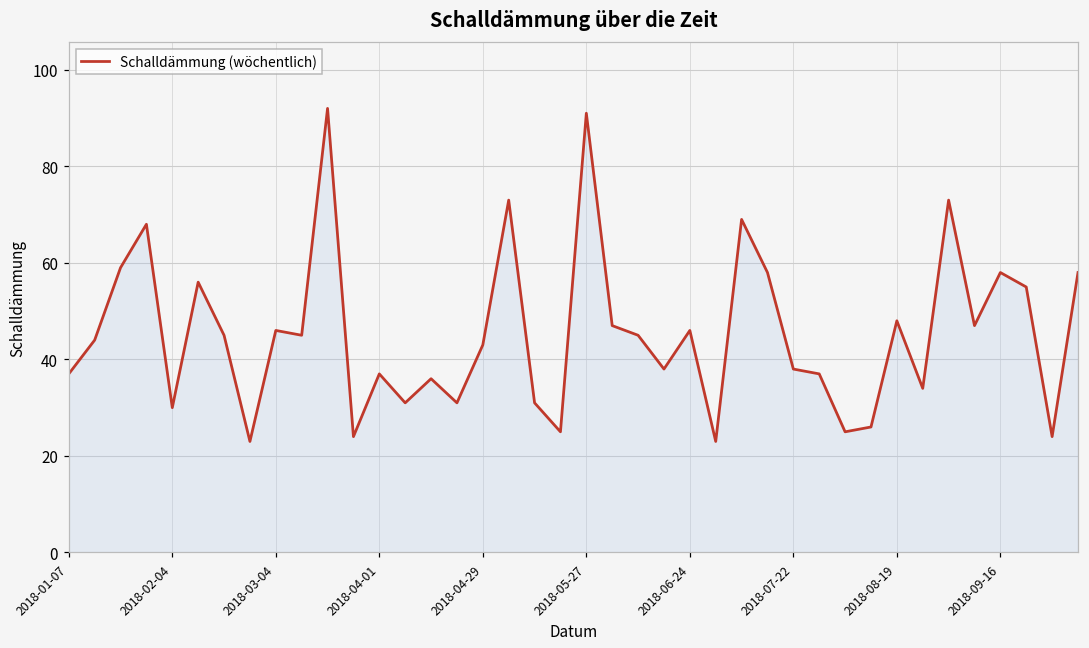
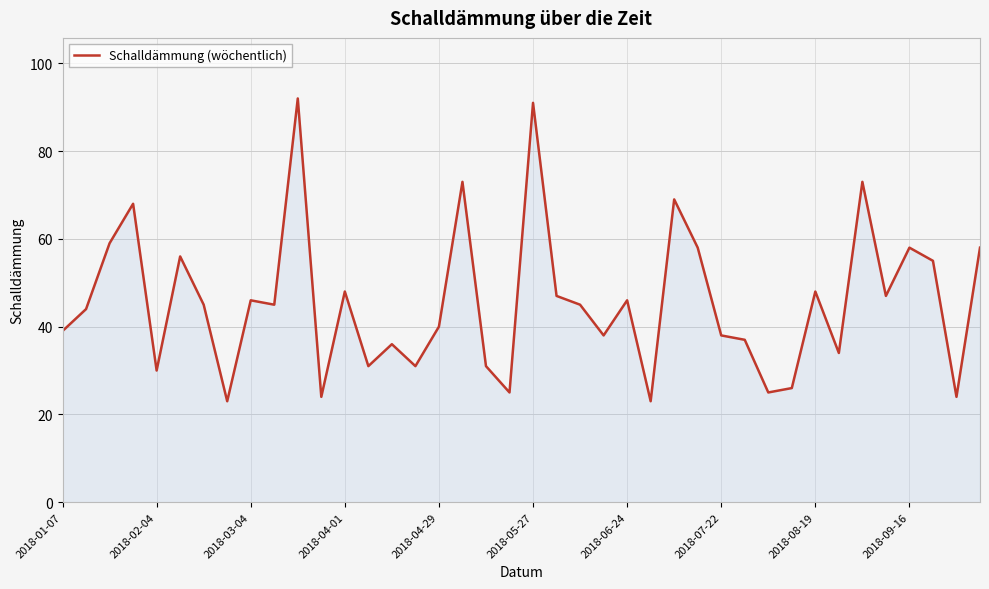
2018-01-07: 37 -> 39
2018-04-01: 37 -> 48
2018-04-29: 43 -> 40
